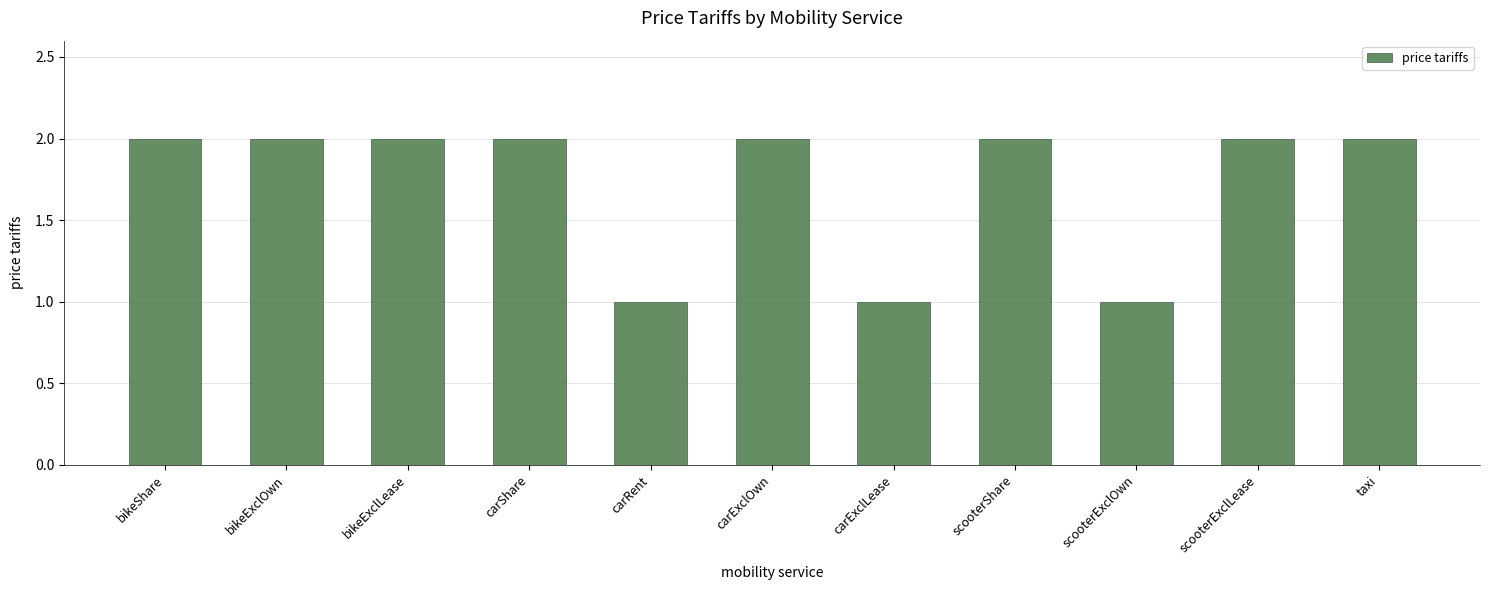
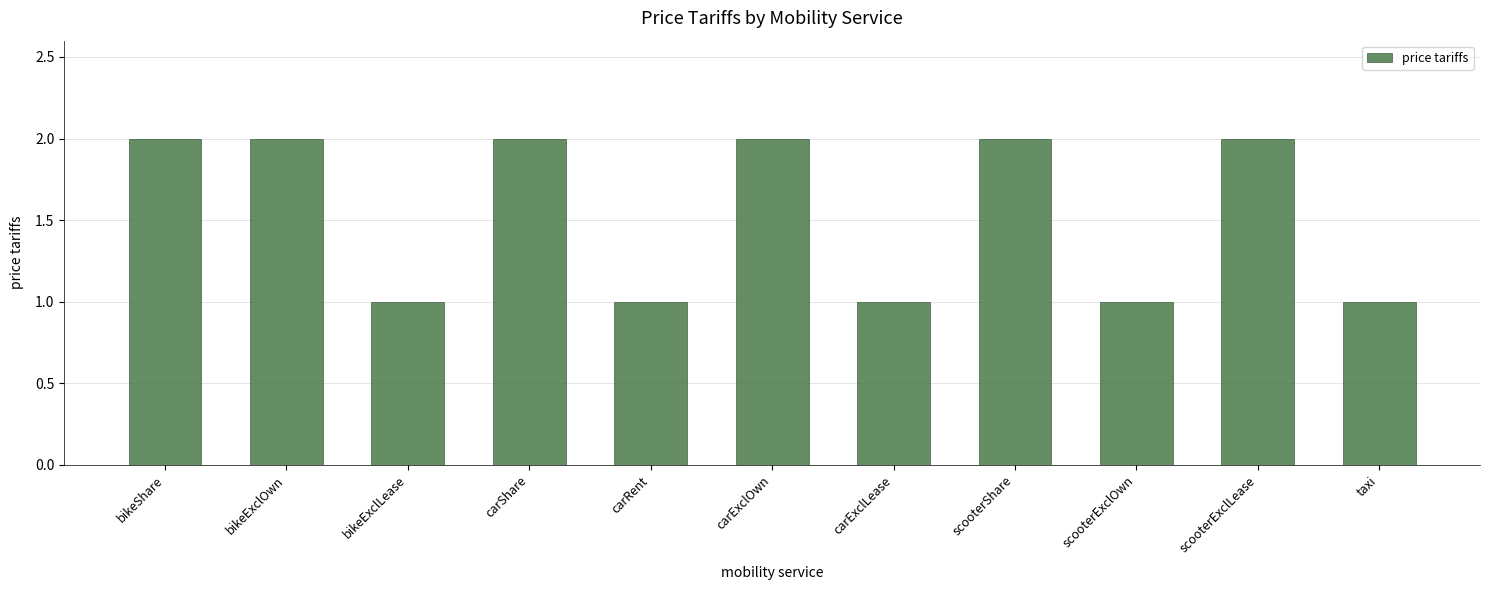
bikeExclLease: 2 -> 1
taxi: 2 -> 1
